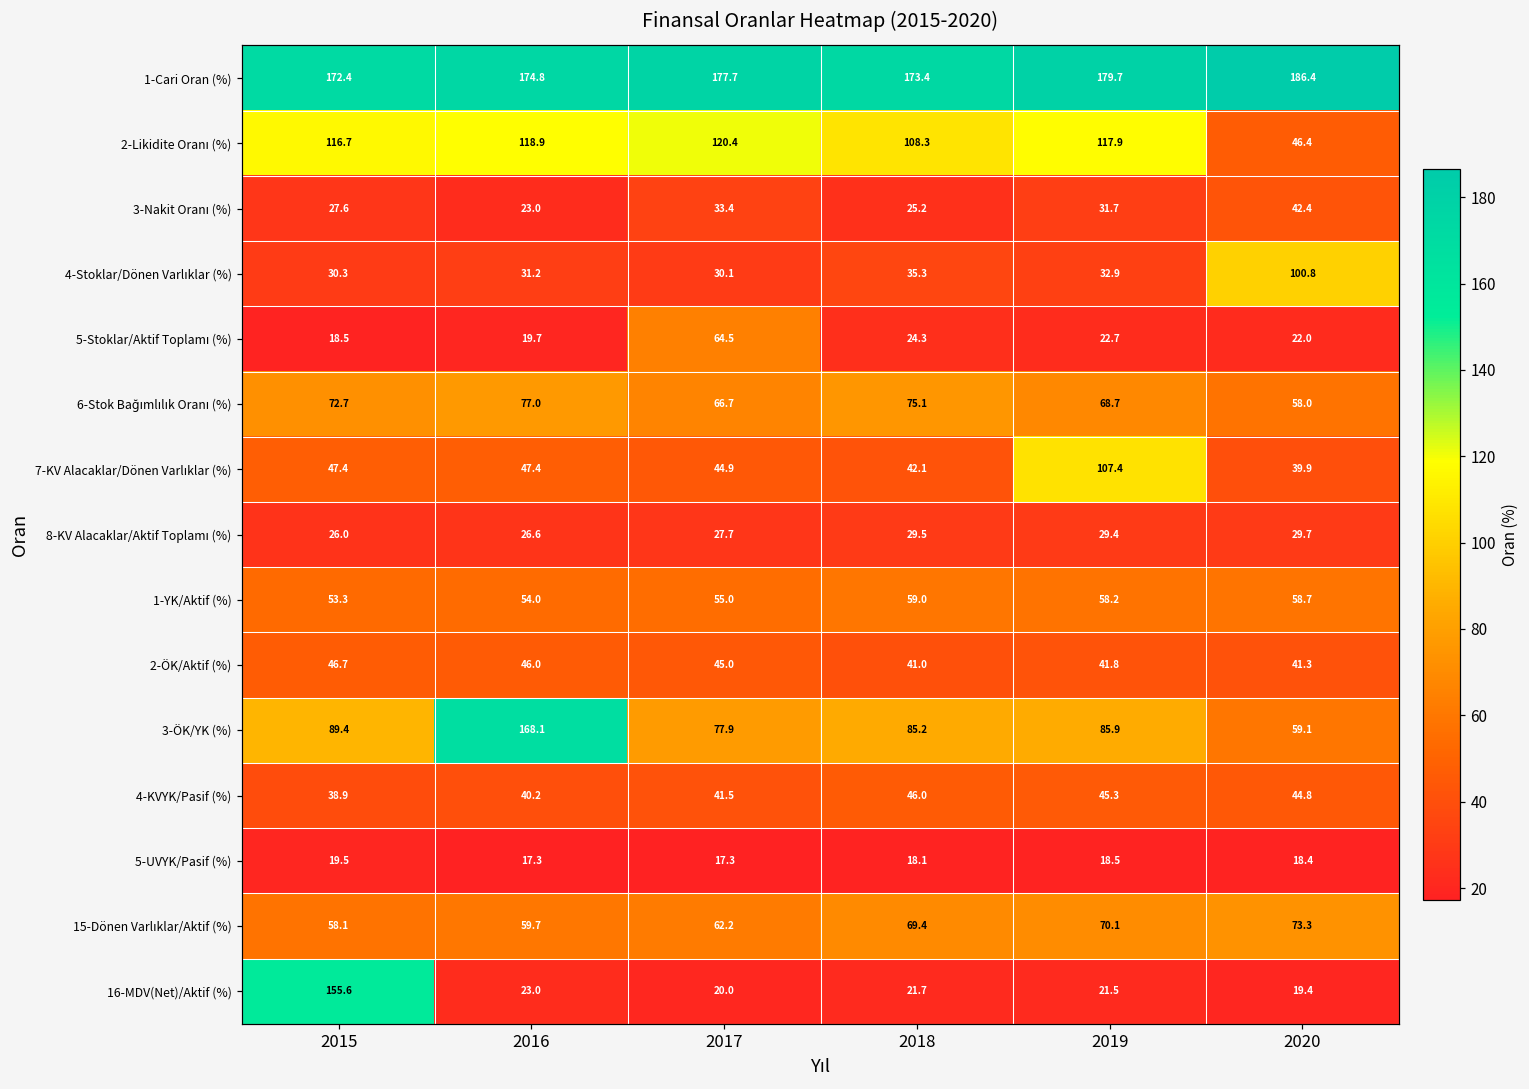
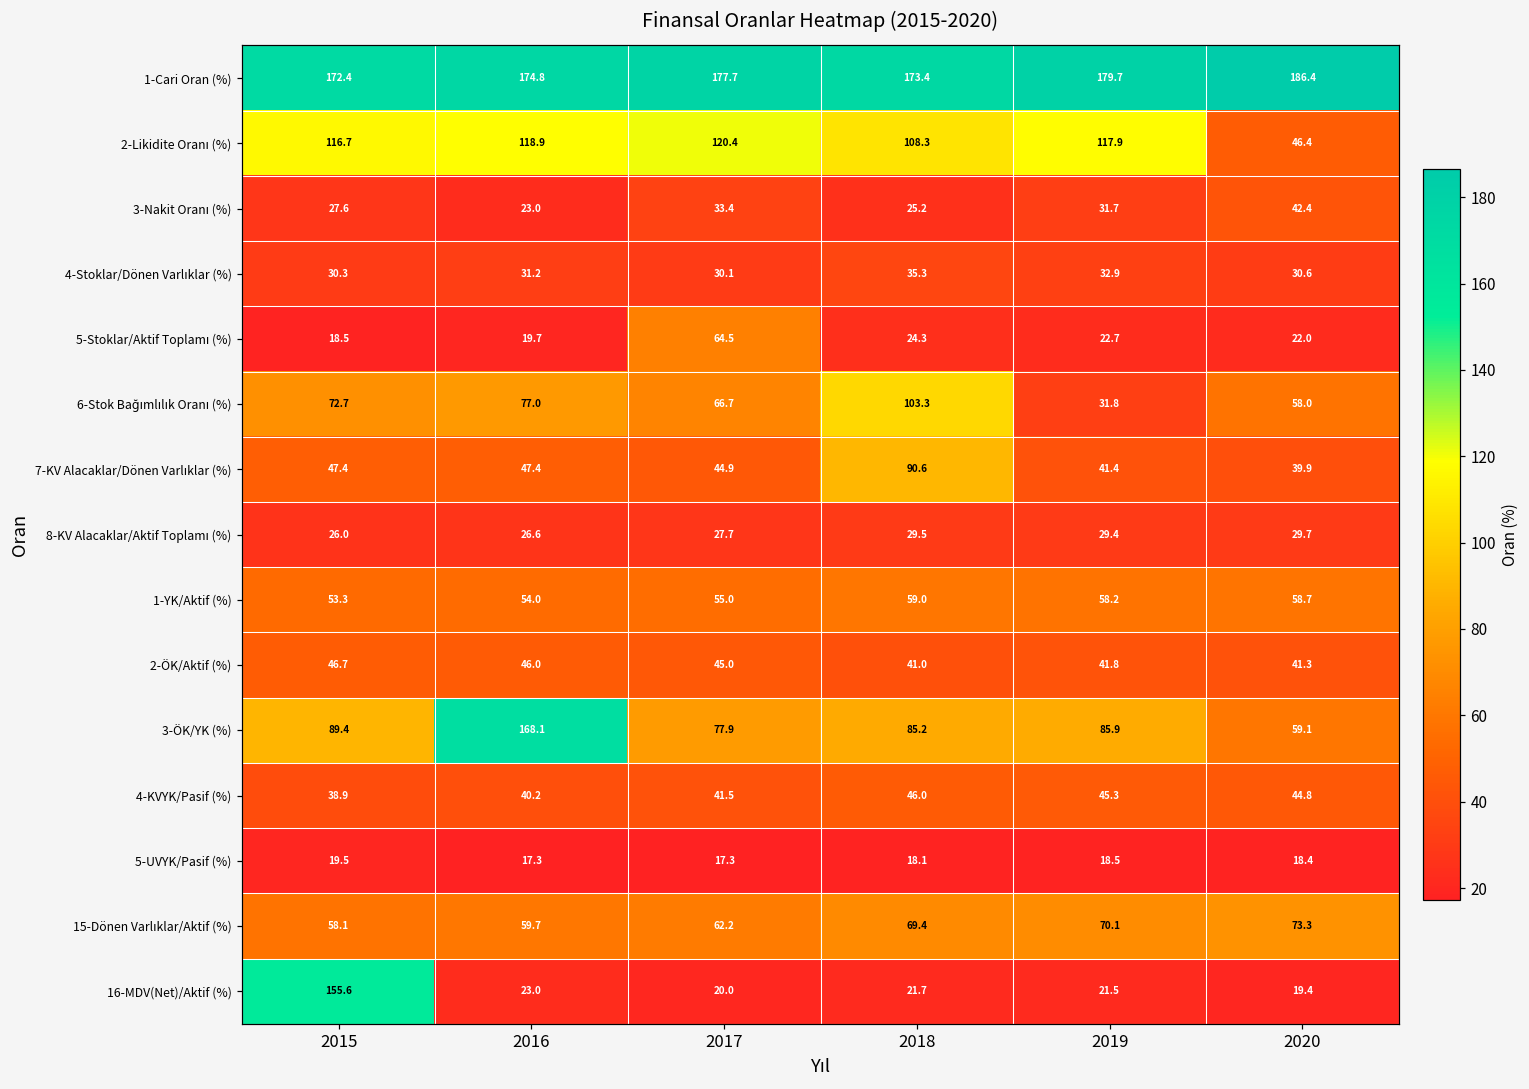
4-Stoklar/Dönen Varlıklar (%), 2020: 100.8 -> 30.6
6-Stok Bağımlılık Oranı (%), 2018: 75.1 -> 103.3
6-Stok Bağımlılık Oranı (%), 2019: 68.7 -> 31.8
7-KV Alacaklar/Dönen Varlıklar (%), 2018: 42.1 -> 90.6
7-KV Alacaklar/Dönen Varlıklar (%), 2019: 107.4 -> 41.4
